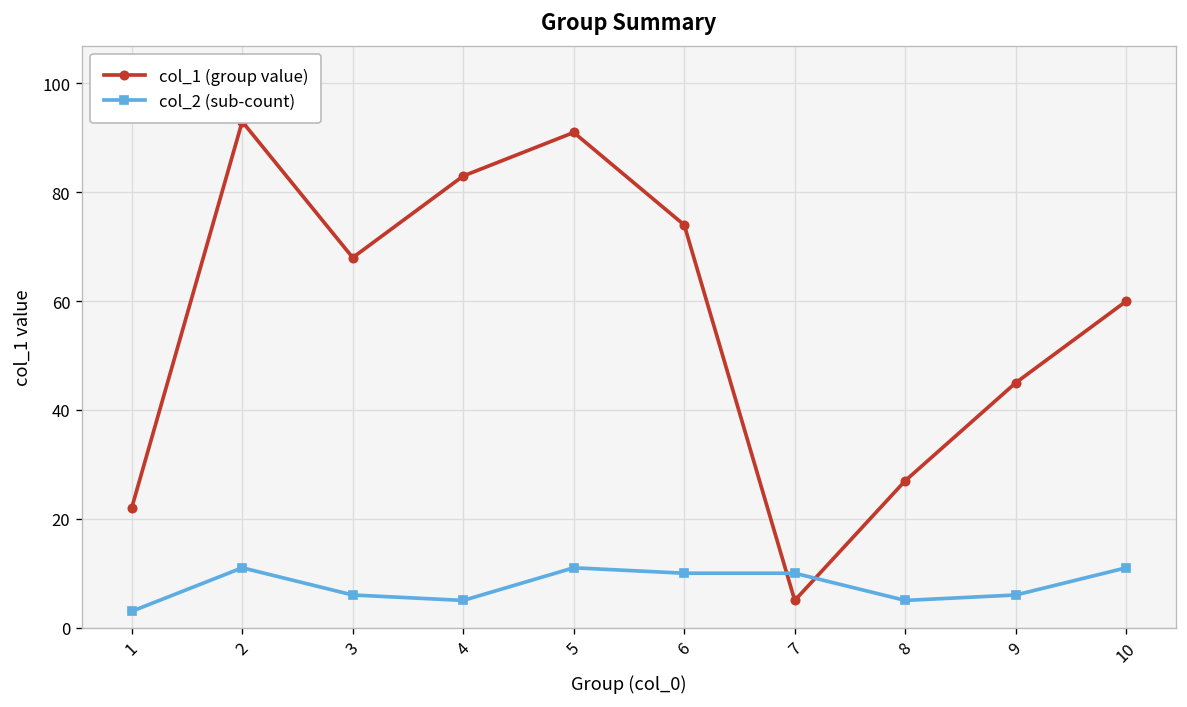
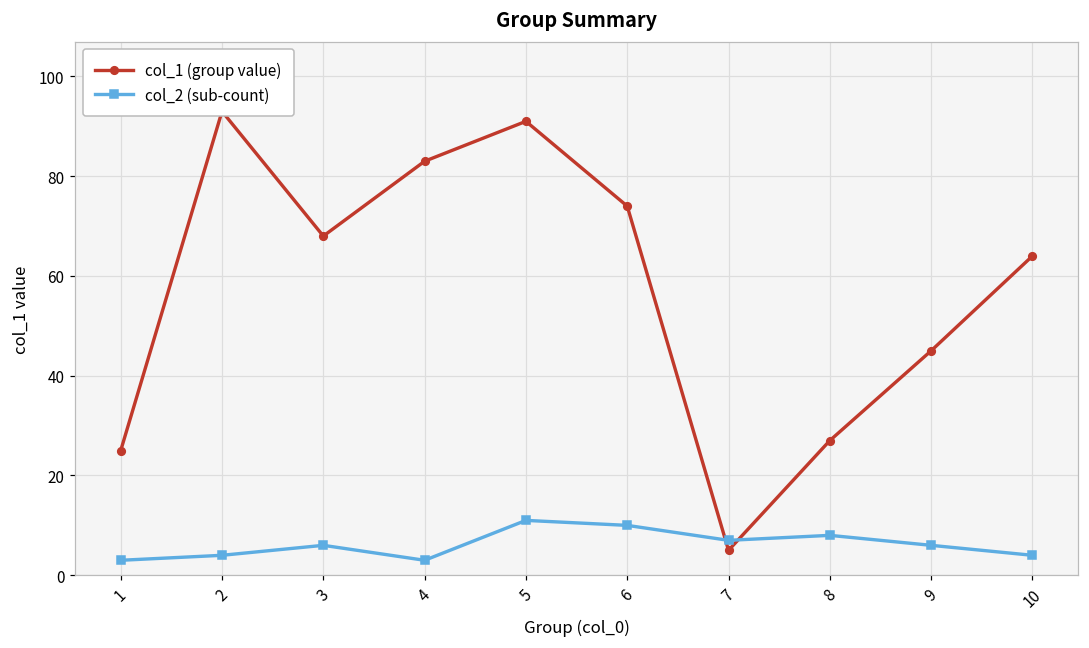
col_1 (group value), 1: 22 -> 25
col_2 (sub-count), 2: 11 -> 4
col_2 (sub-count), 4: 5 -> 3
col_2 (sub-count), 7: 10 -> 7
col_2 (sub-count), 8: 5 -> 8
col_1 (group value), 10: 60 -> 64
col_2 (sub-count), 10: 11 -> 4
